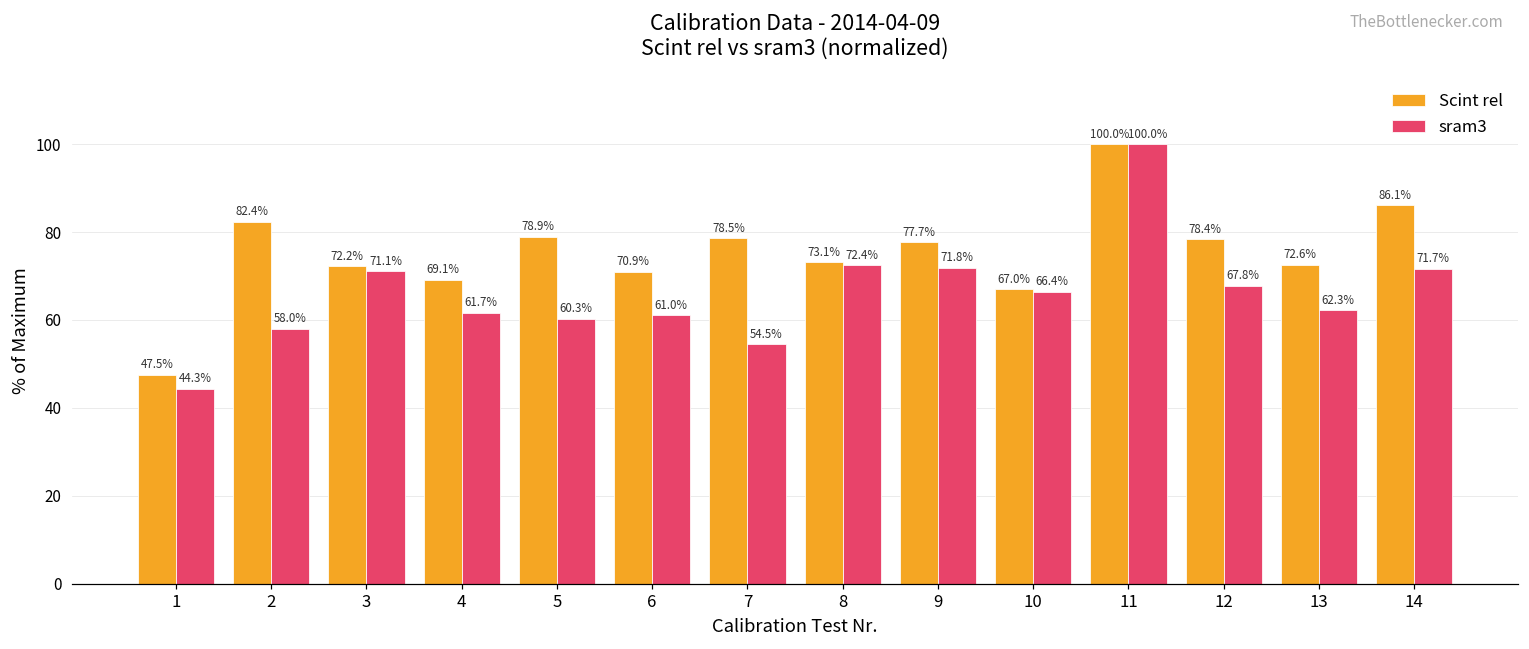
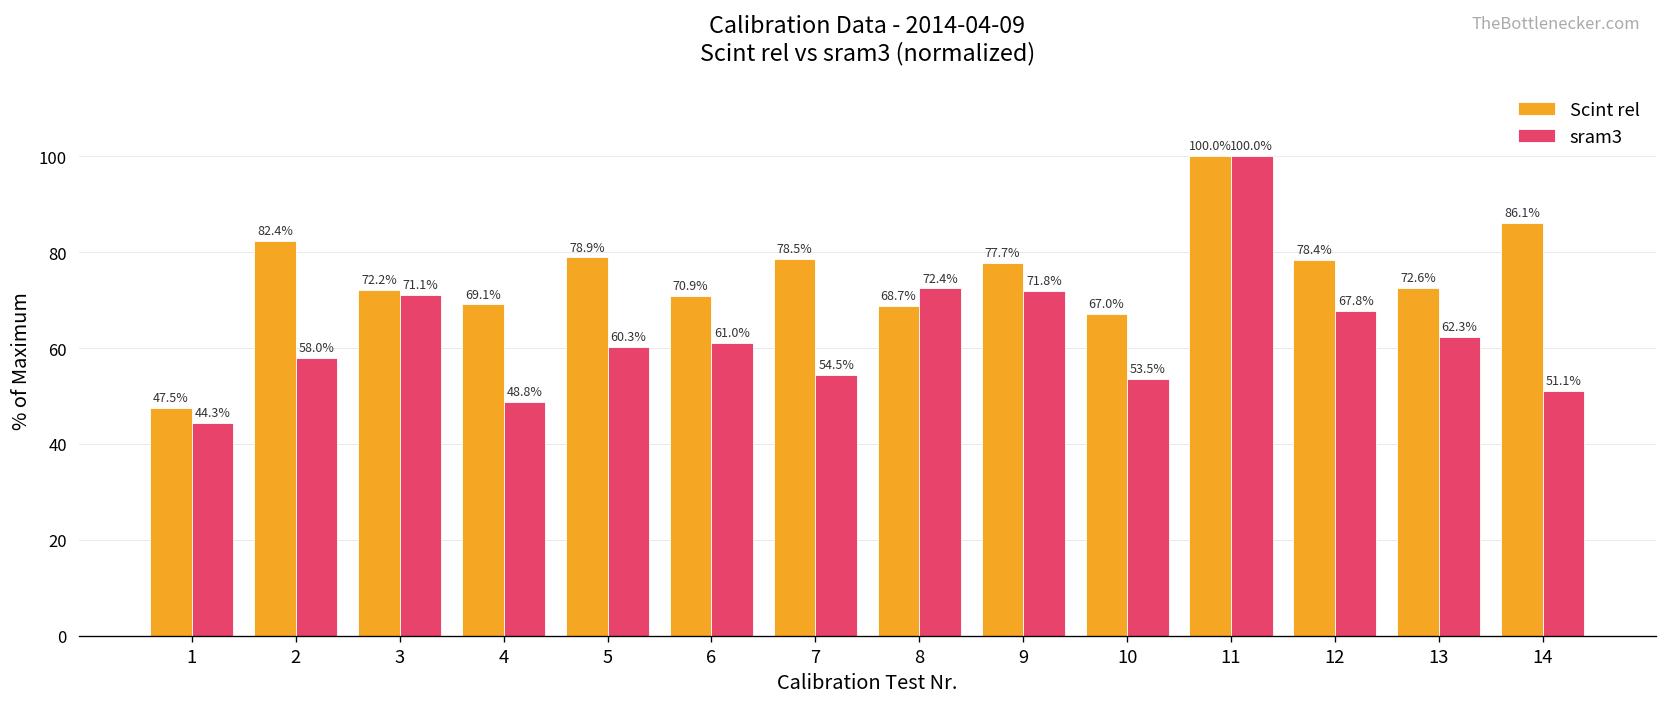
sram3, 4: 61.7% -> 48.8%
Scint rel, 8: 73.1% -> 68.7%
sram3, 10: 66.4% -> 53.5%
sram3, 14: 71.7% -> 51.1%
